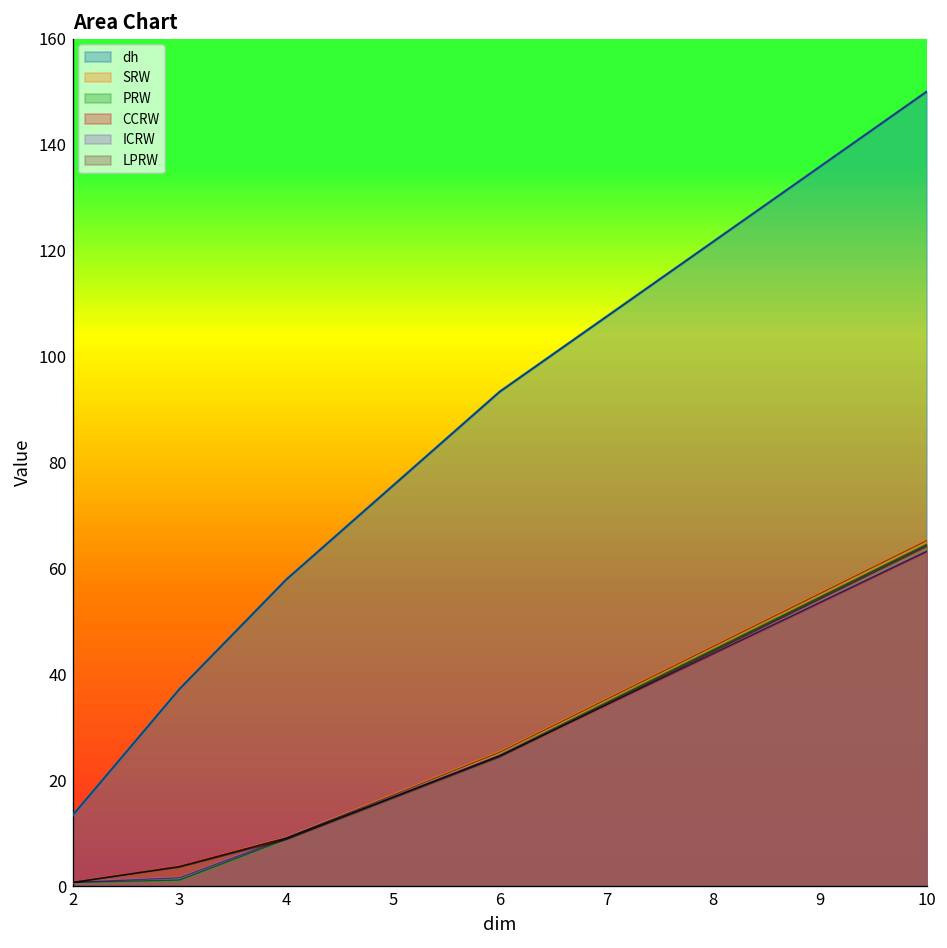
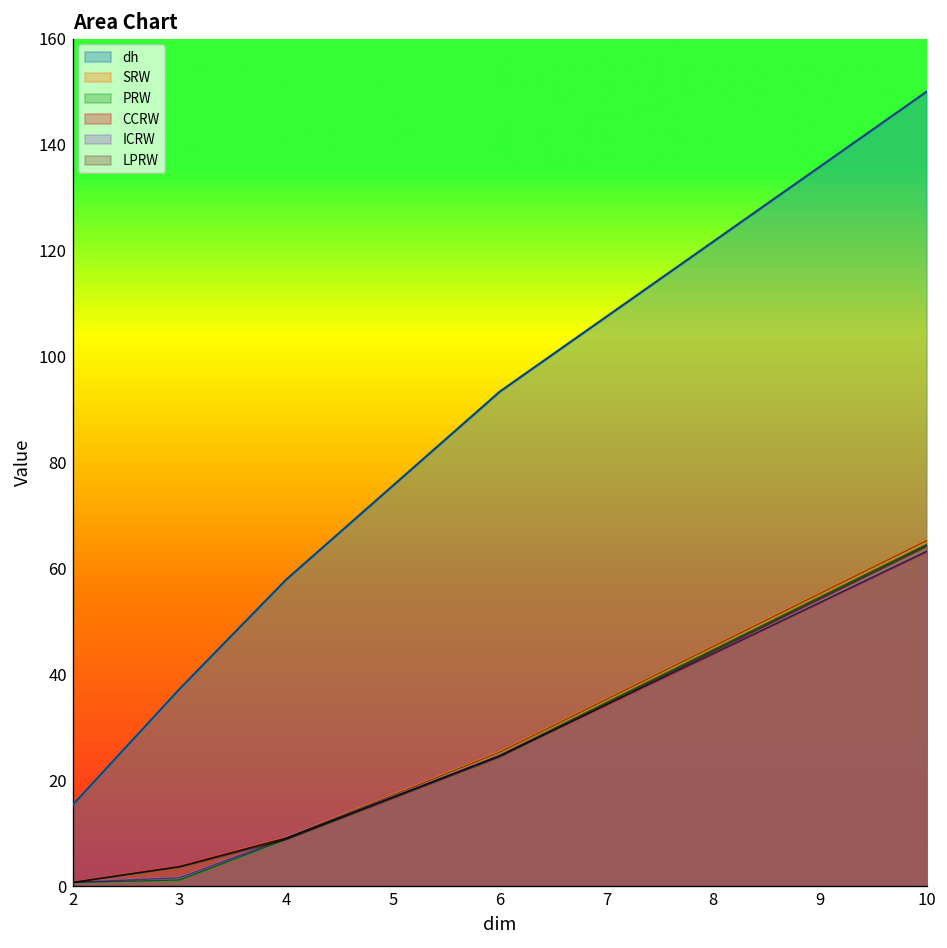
dh, 2: 13 -> 15
